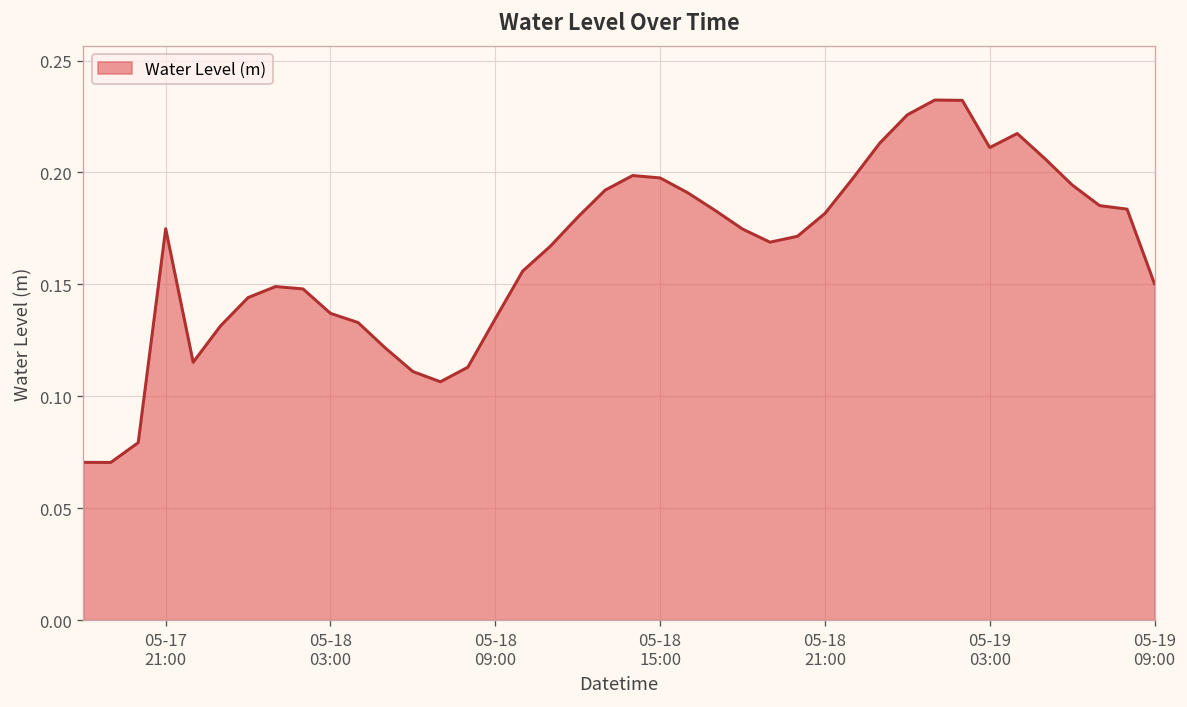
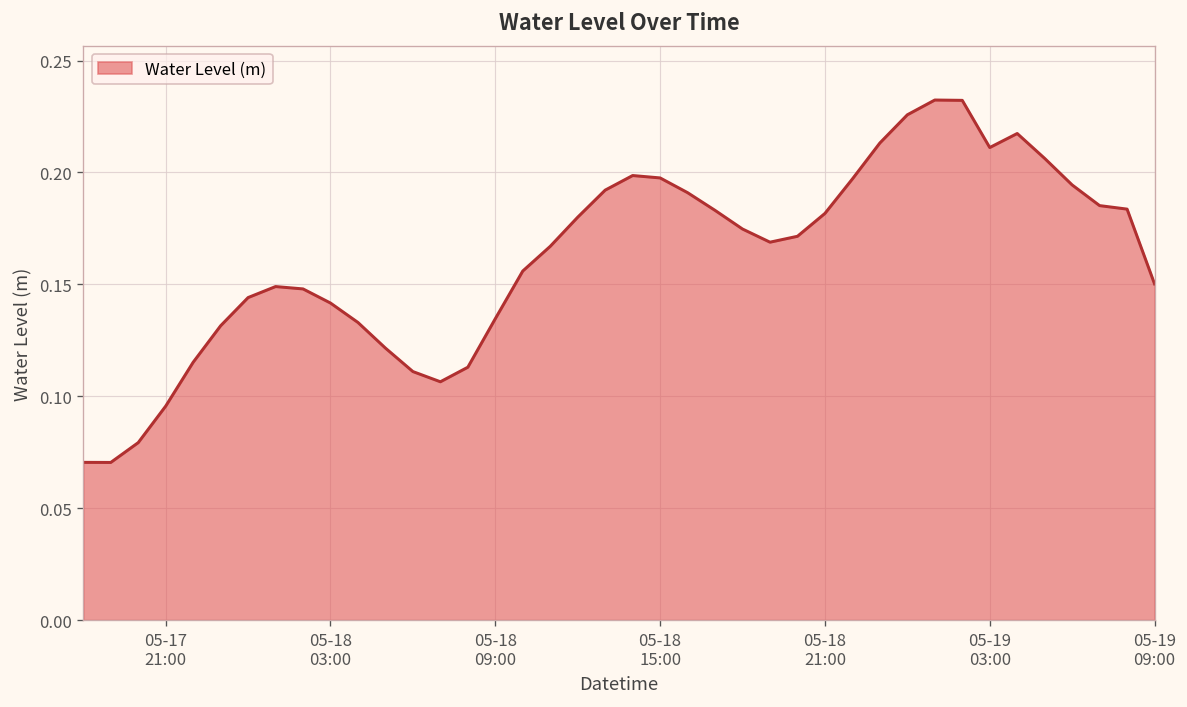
05-17 21:00: 0.175 -> 0.096
05-18 03:00: 0.137 -> 0.142
